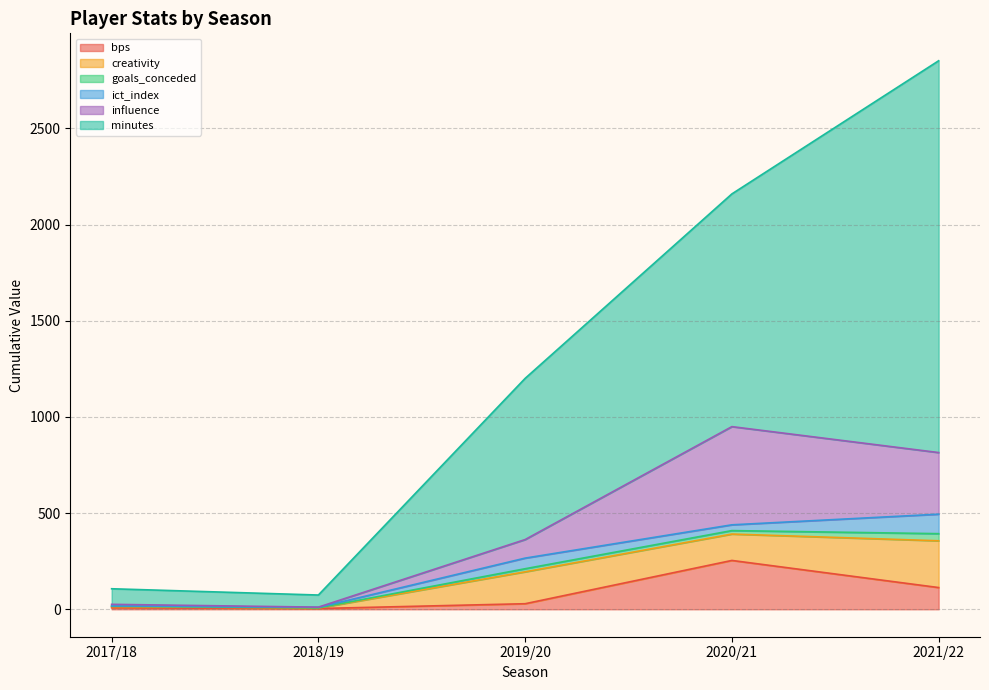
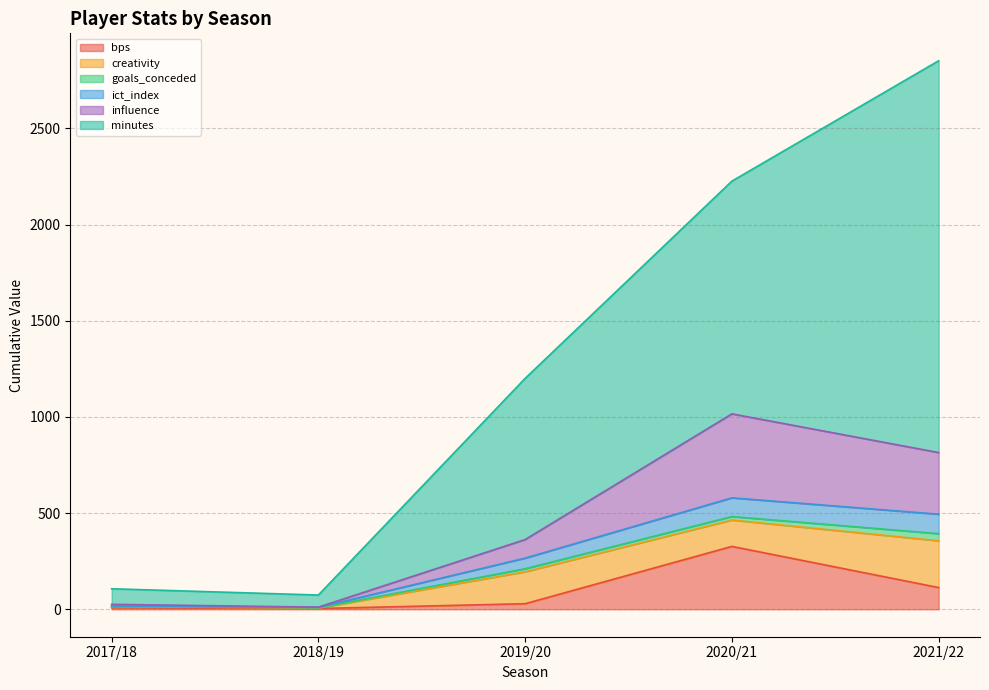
bps, 2020/21: 250 -> 330
ict_index, 2020/21: 30 -> 100
influence, 2020/21: 510 -> 440
